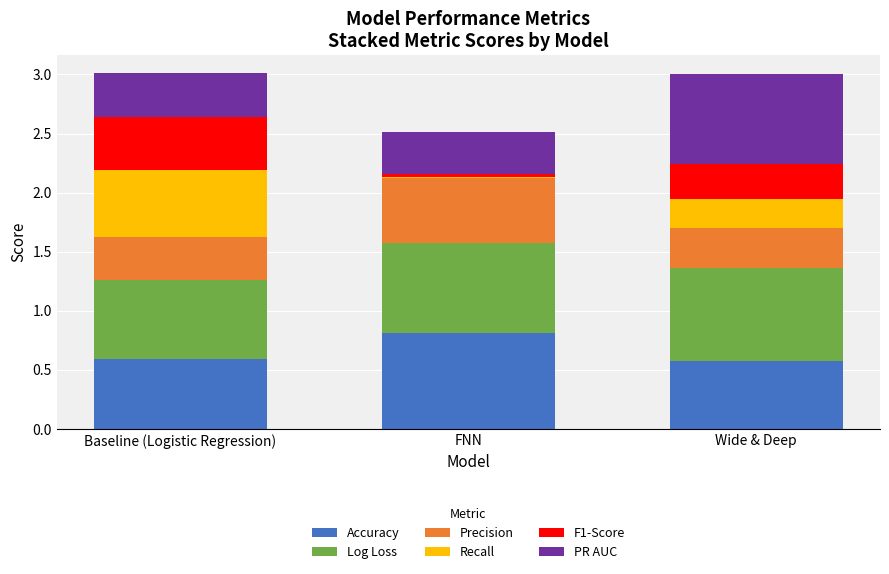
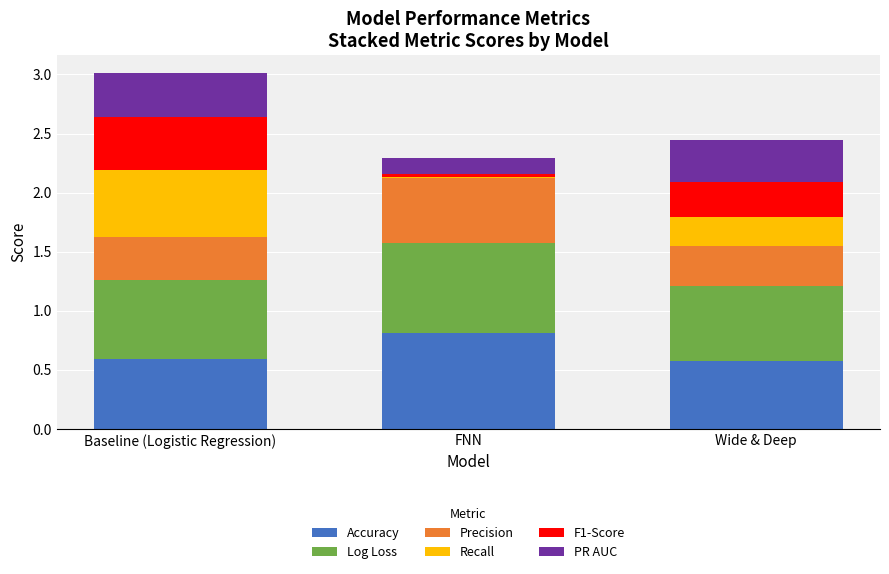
PR AUC, FNN: 0.36 -> 0.13
Log Loss, Wide & Deep: 0.79 -> 0.63
PR AUC, Wide & Deep: 0.76 -> 0.36
